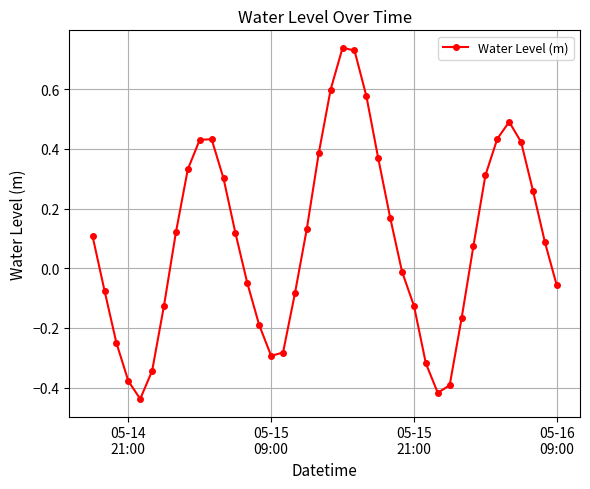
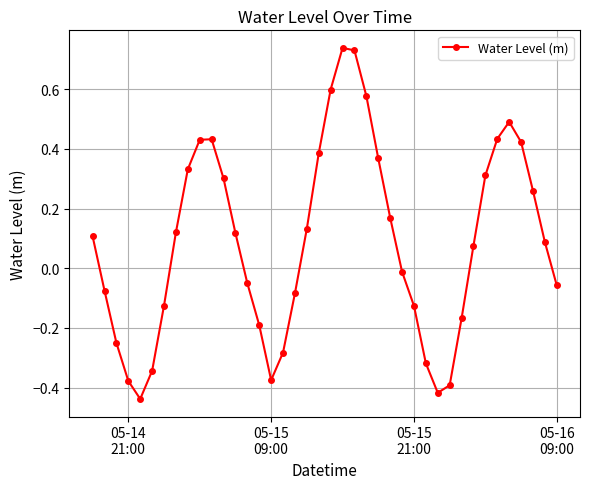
05-15 09:00: -0.29 -> -0.37
